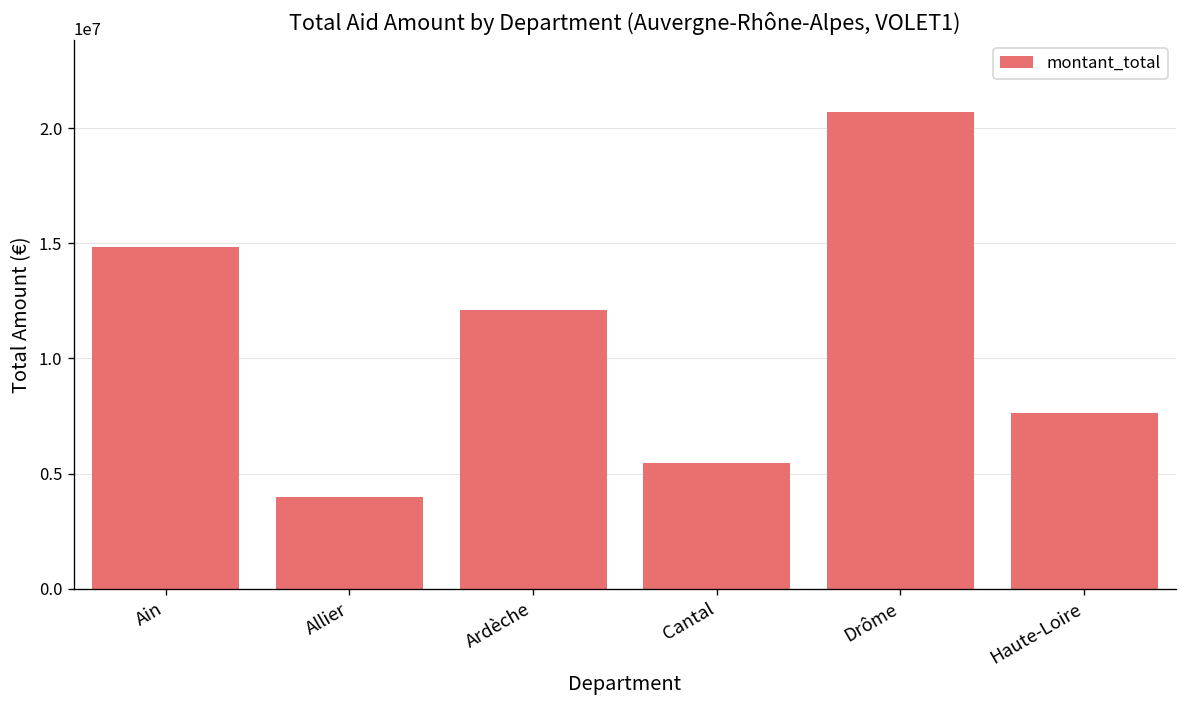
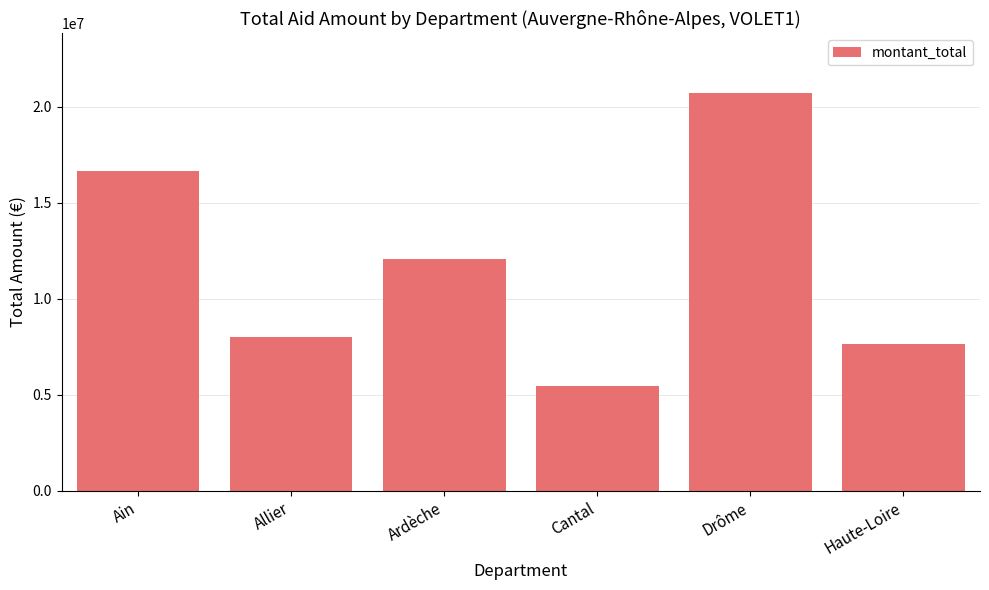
Ain: 14800000 -> 16600000
Allier: 4000000 -> 8000000
